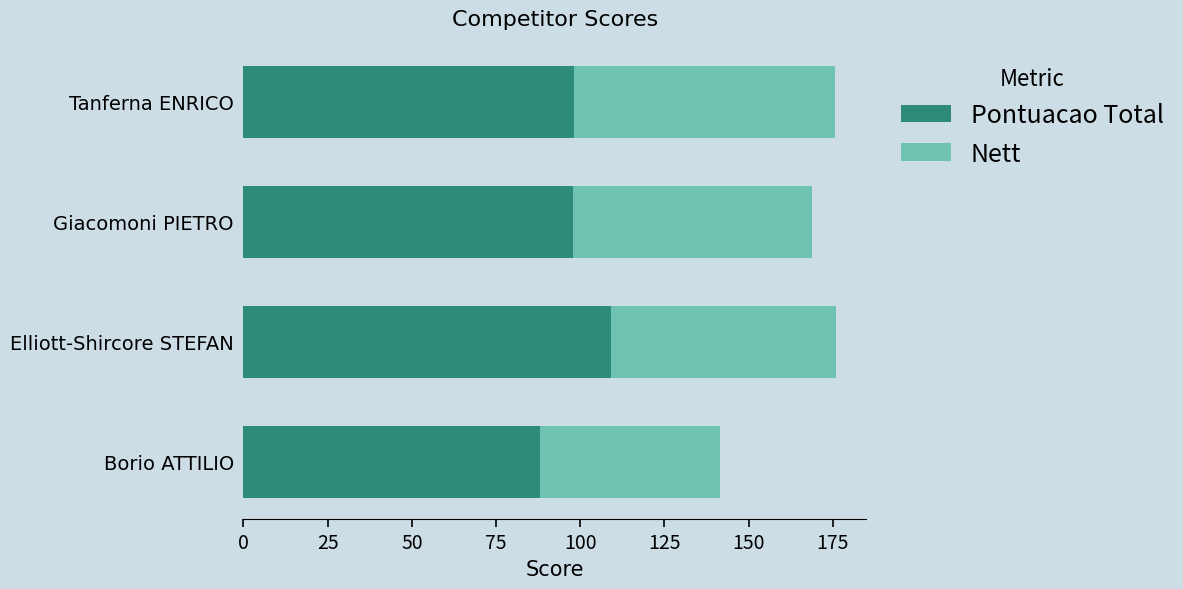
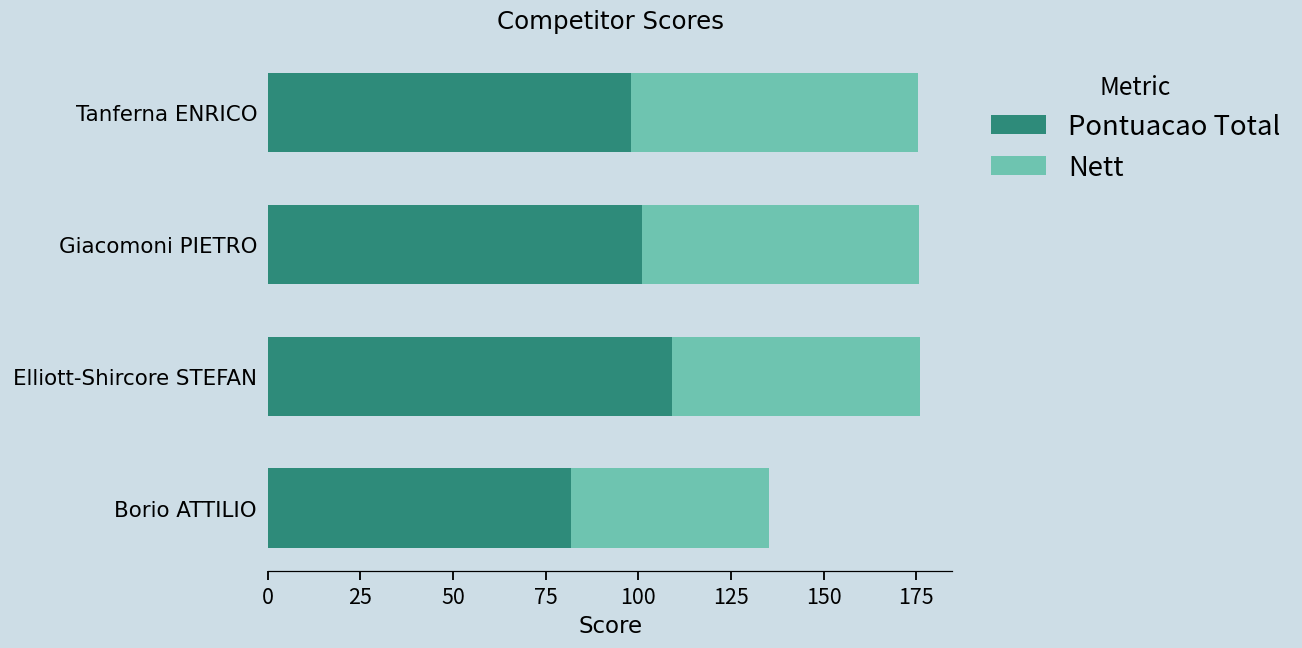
Pontuacao Total, Giacomoni PIETRO: 98 -> 101
Nett, Giacomoni PIETRO: 71 -> 75
Pontuacao Total, Borio ATTILIO: 88 -> 82
